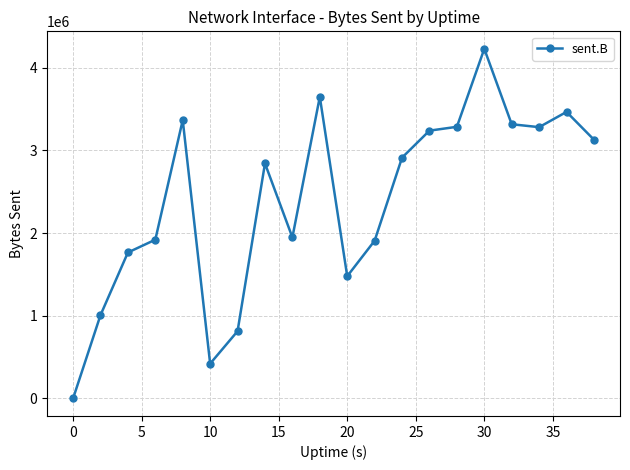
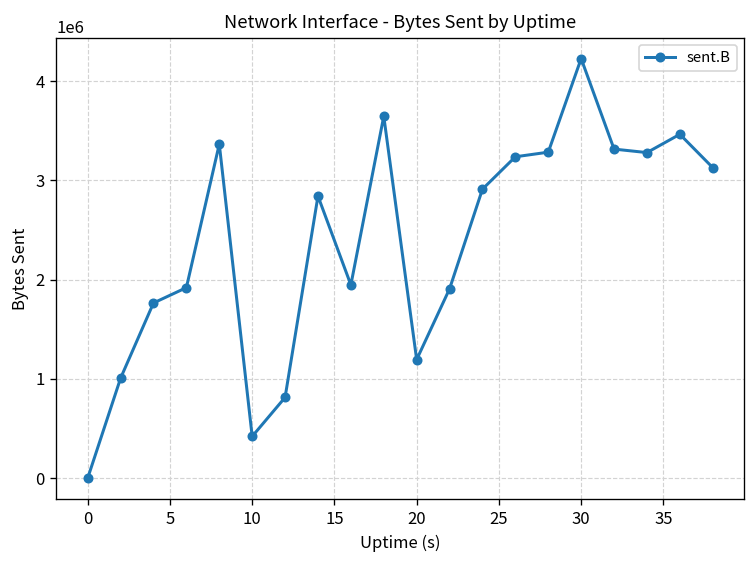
20: 1500000 -> 1200000
